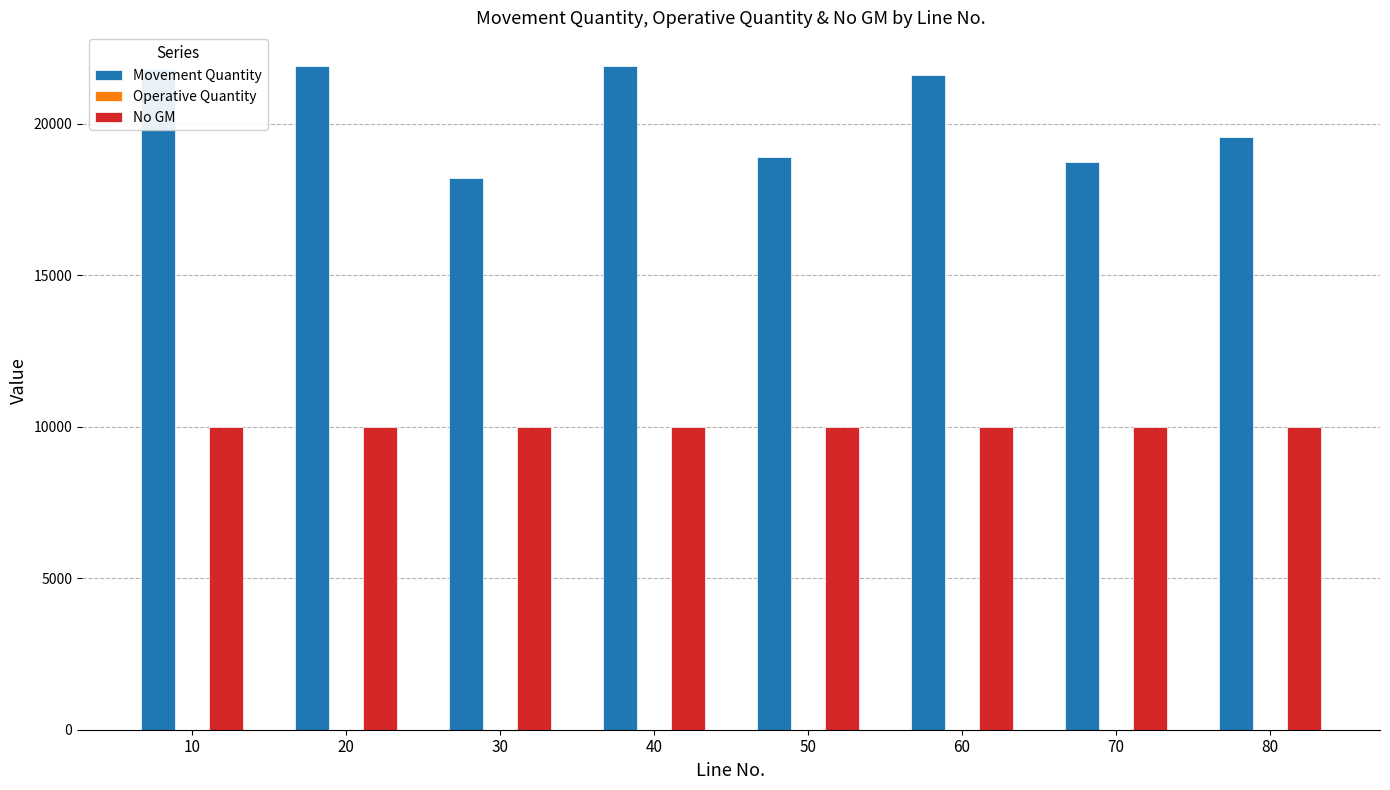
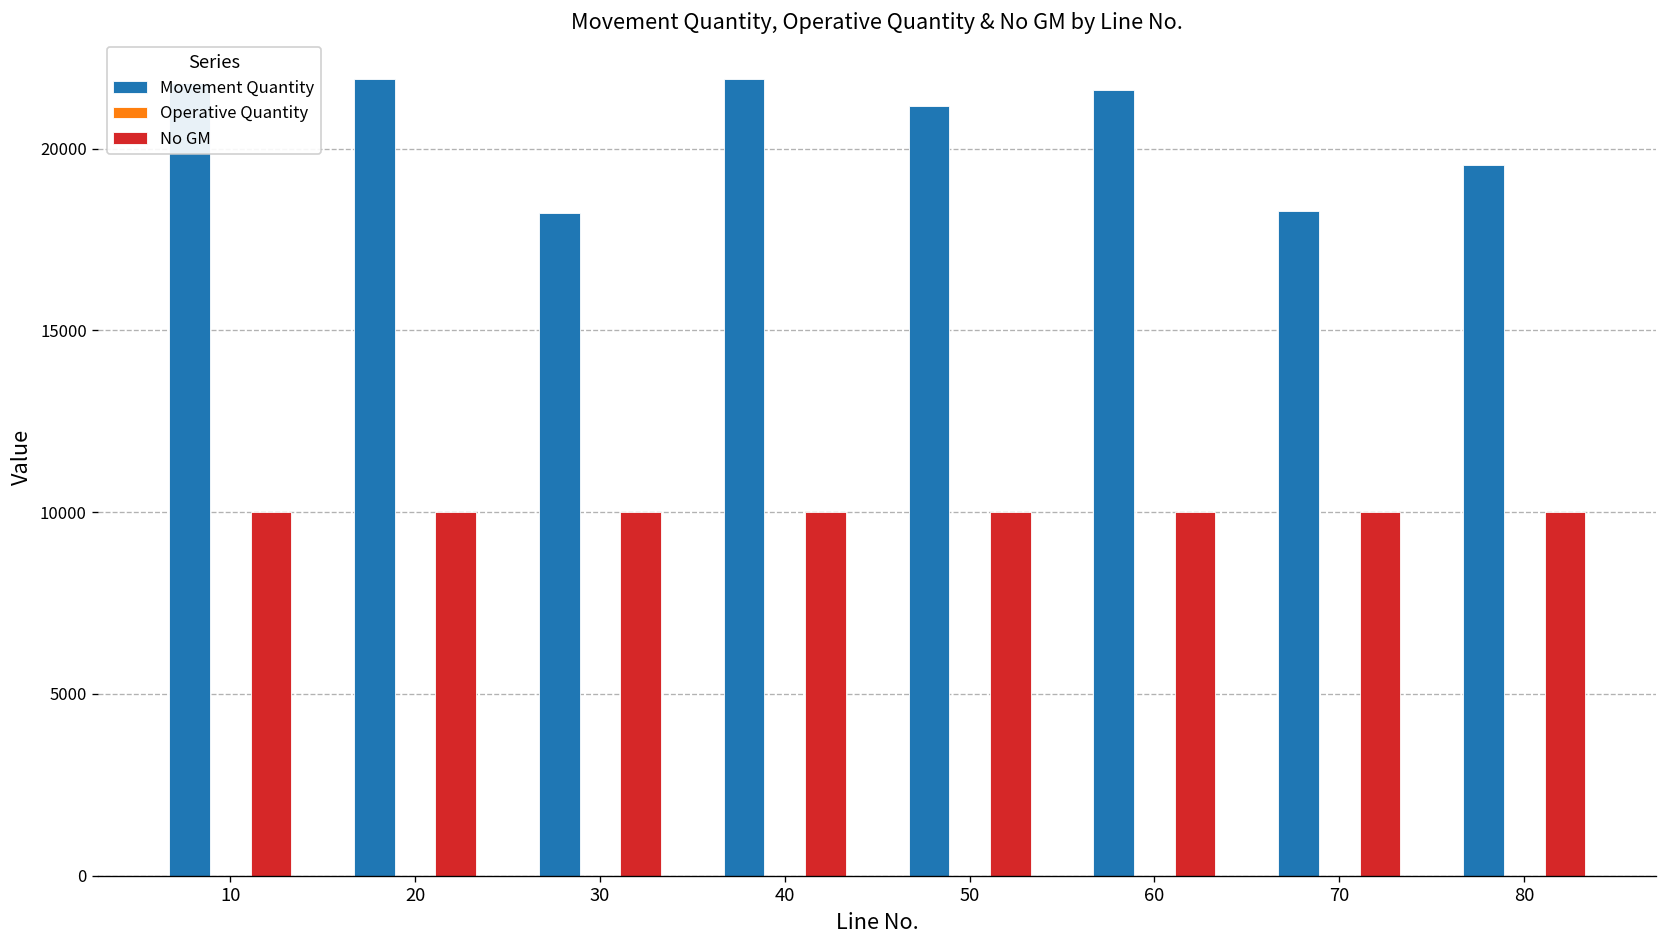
Movement Quantity, 50: 18900 -> 21200
Movement Quantity, 70: 18700 -> 18300
